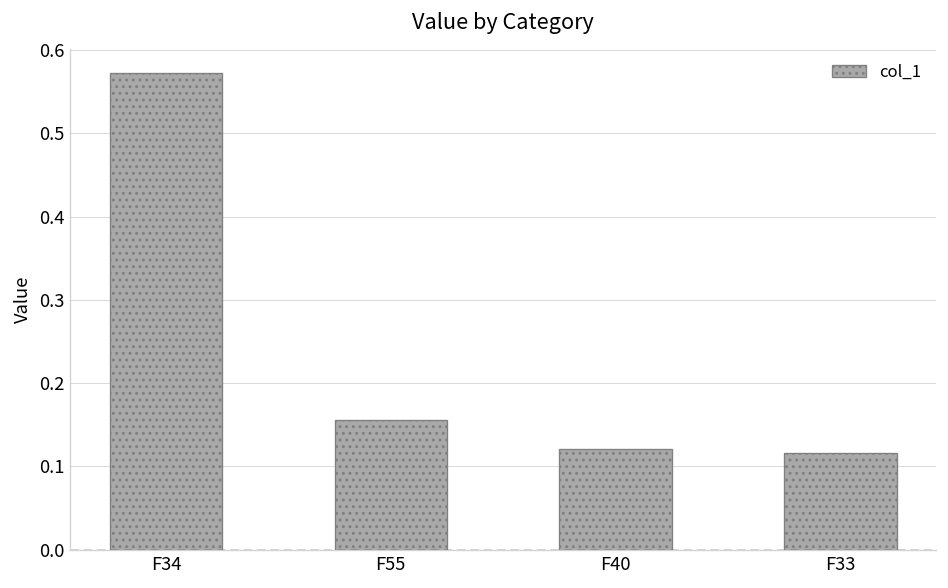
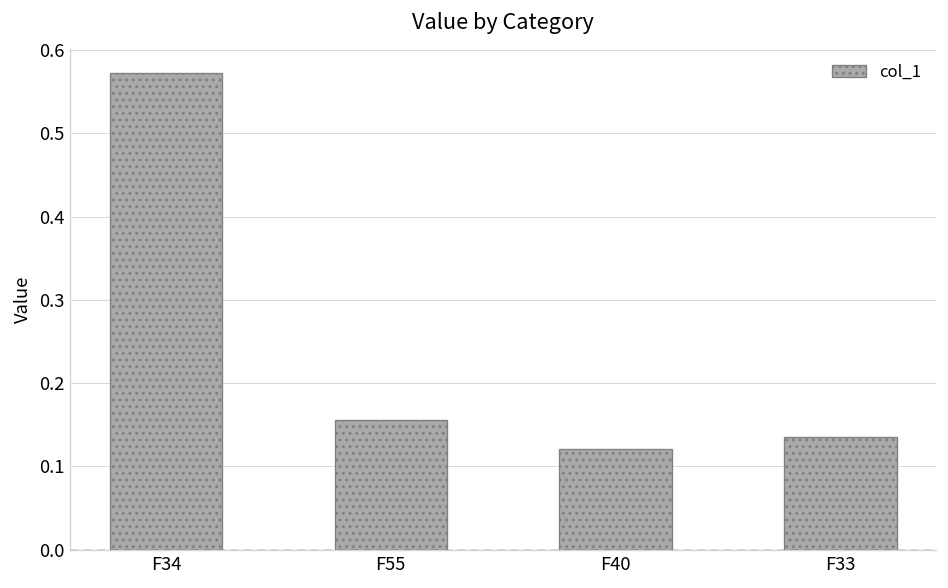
F33: 0.12 -> 0.14
